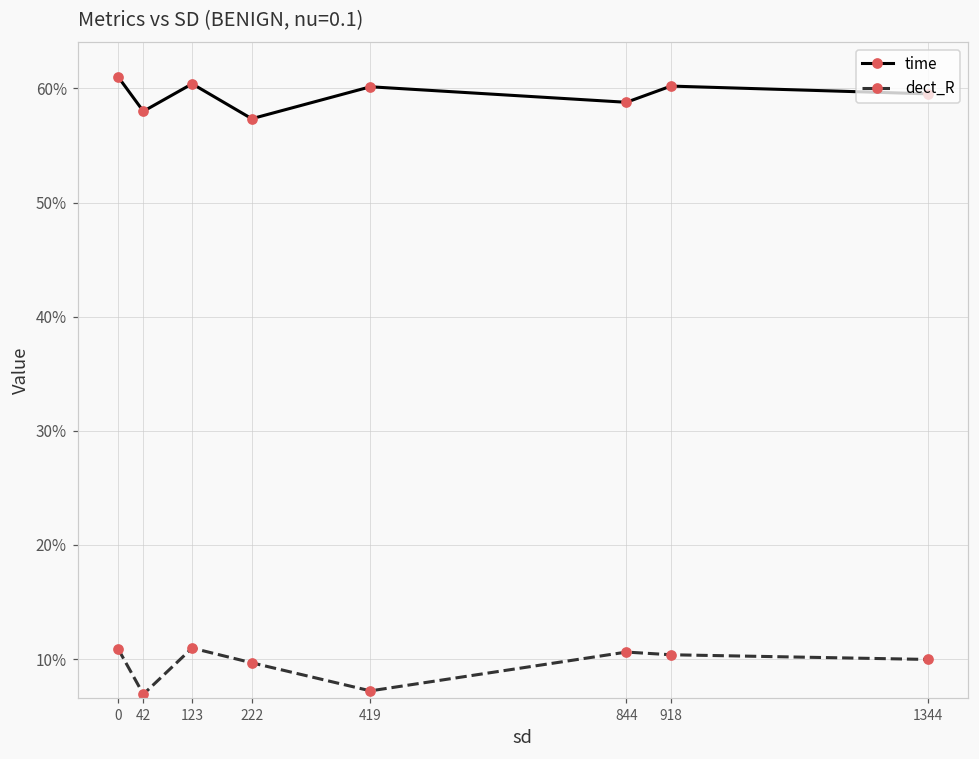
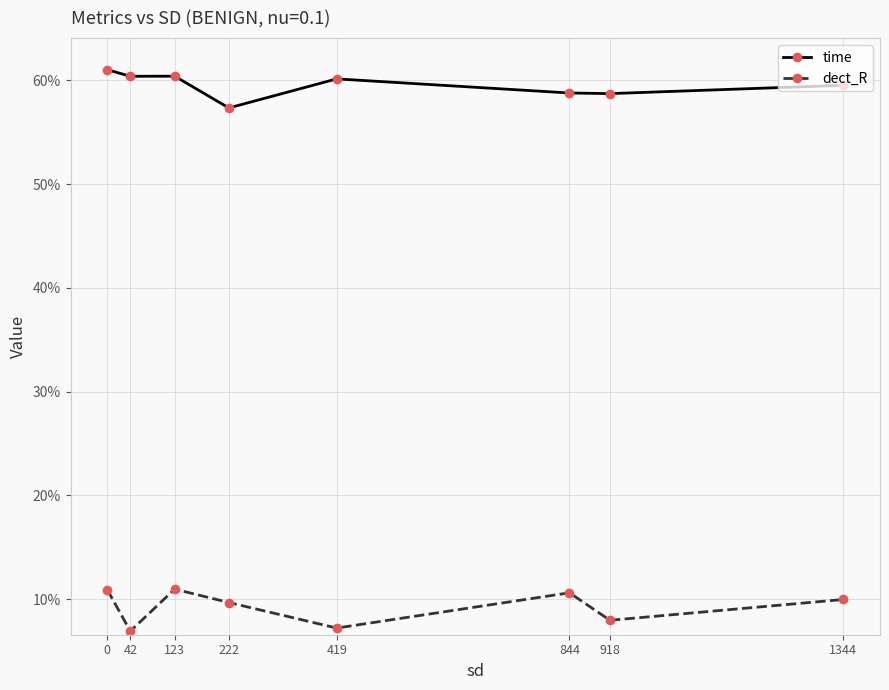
time, 42: 58.0% -> 60.4%
time, 918: 60.2% -> 58.7%
dect_R, 918: 10.4% -> 8.0%
